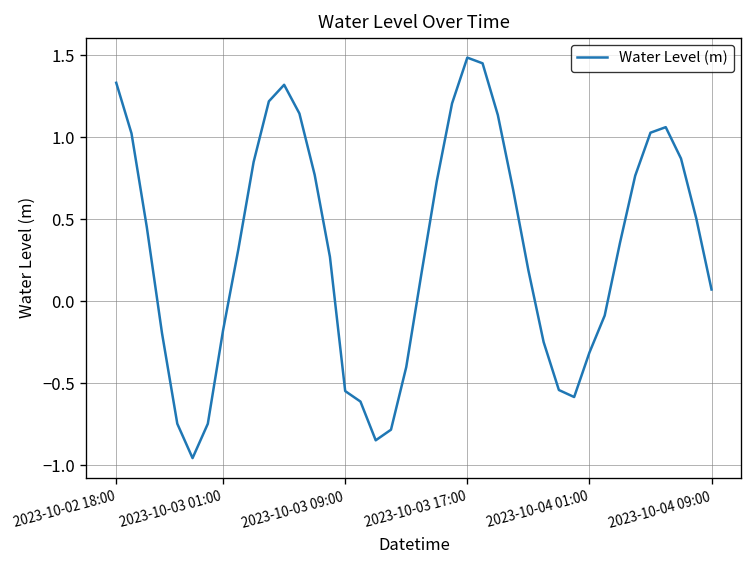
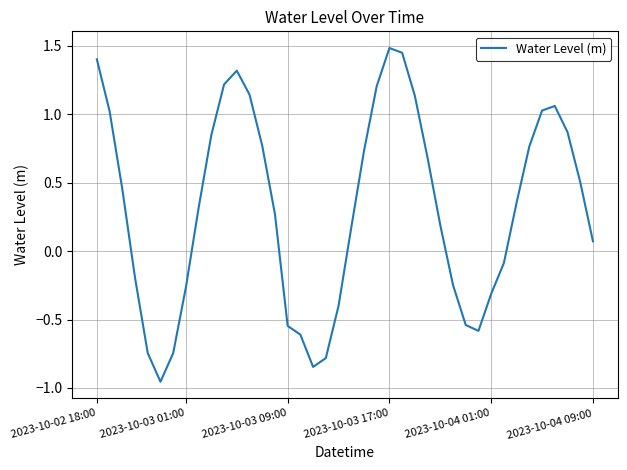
2023-10-02 18:00: 1.33 -> 1.40
2023-10-03 01:00: -0.18 -> -0.26
